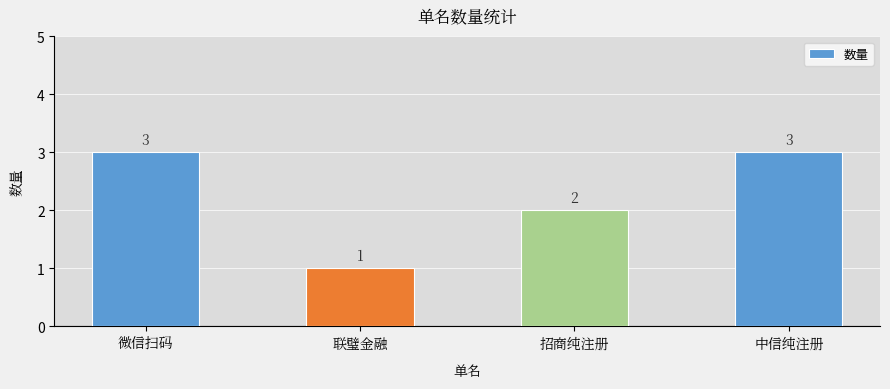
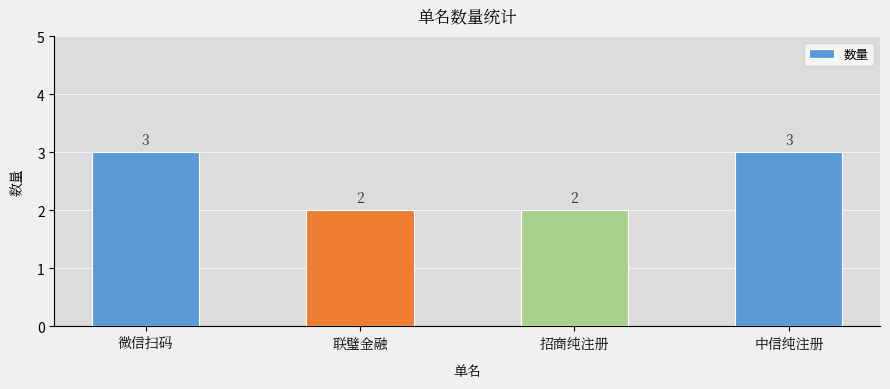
联璧金融: 1 -> 2
